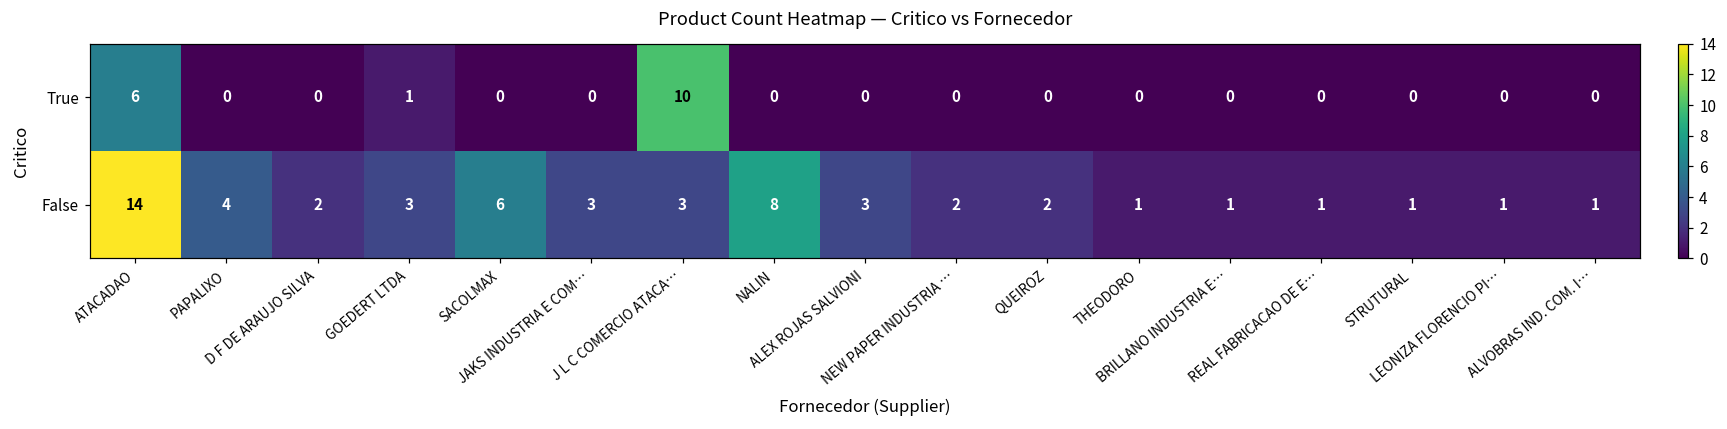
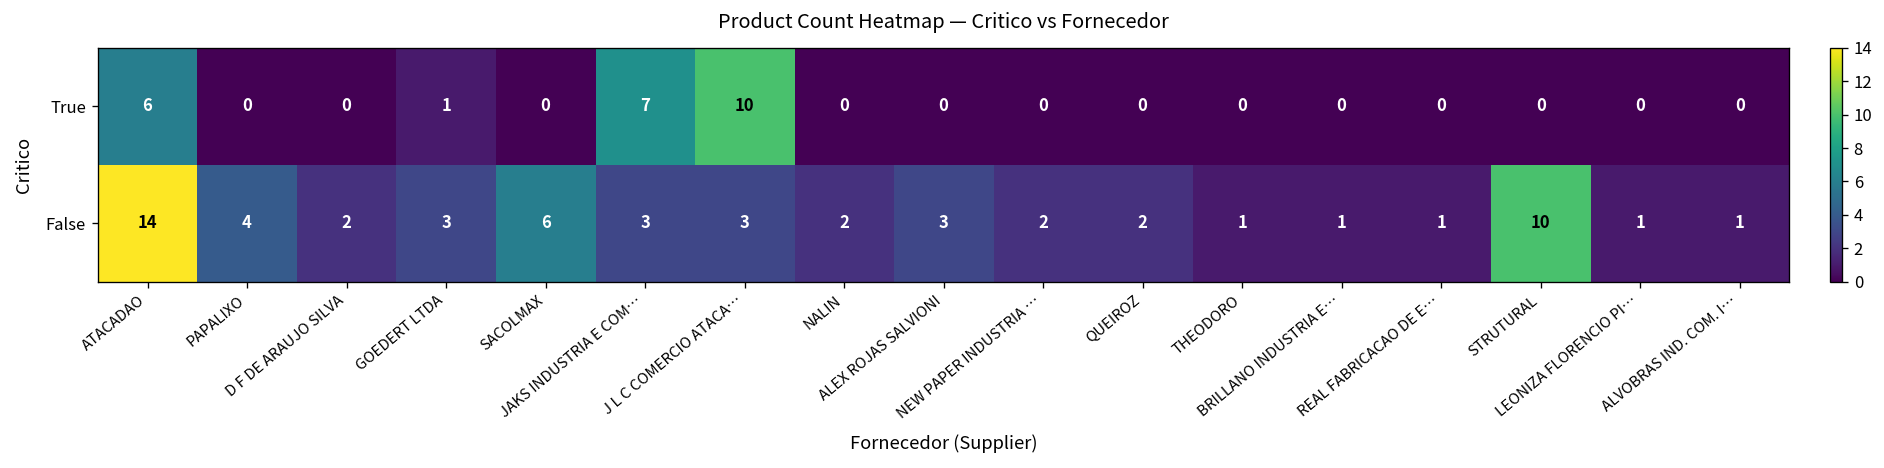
True, JAKS INDUSTRIA E COM…: 0 -> 7
False, NALIN: 8 -> 2
False, STRUTURAL: 1 -> 10
